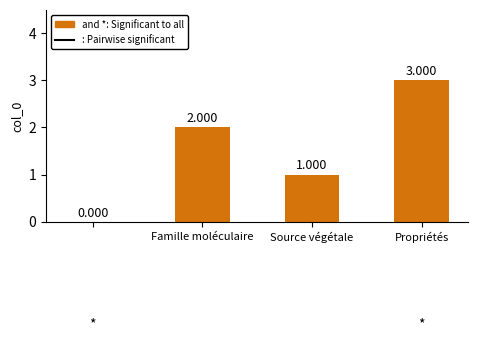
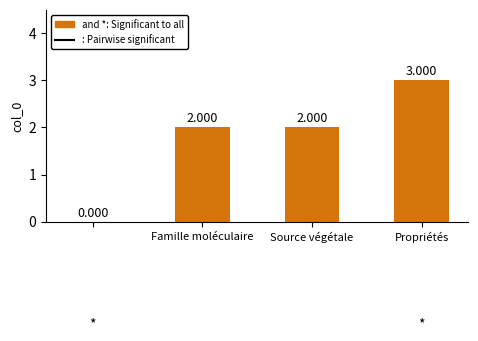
Source végétale: 1.000 -> 2.000
